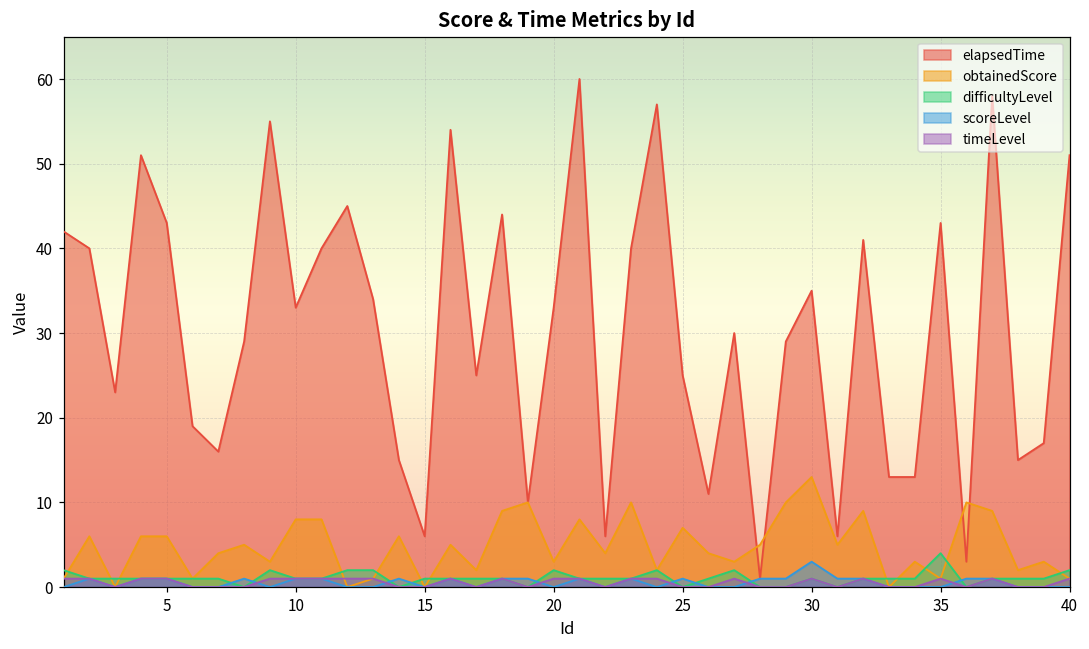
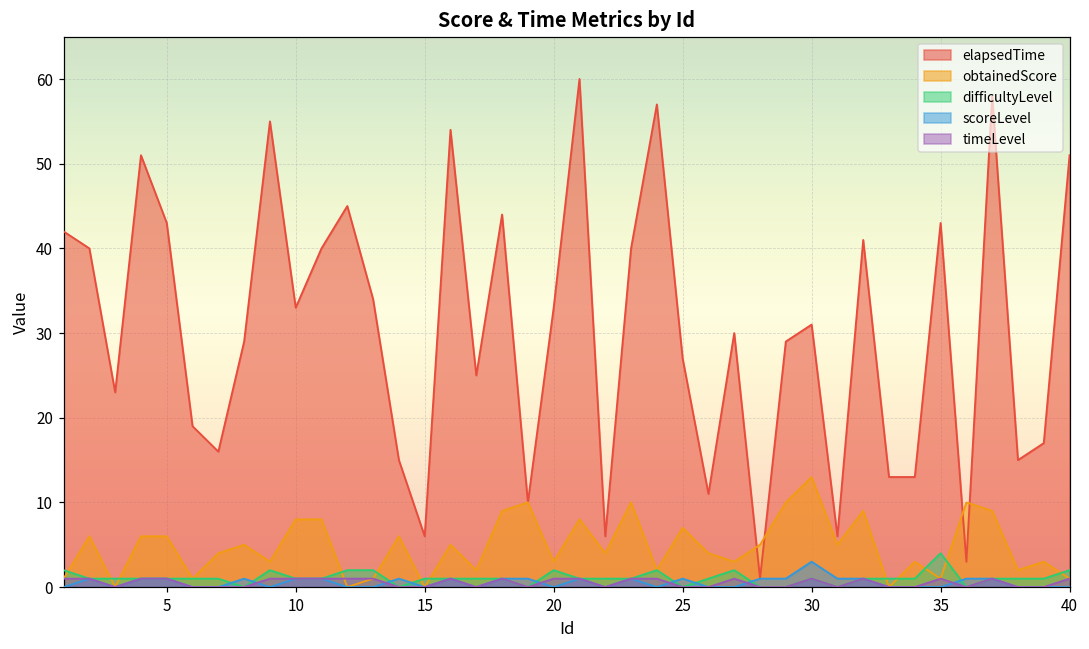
elapsedTime, 25: 25 -> 27
elapsedTime, 30: 35 -> 31
